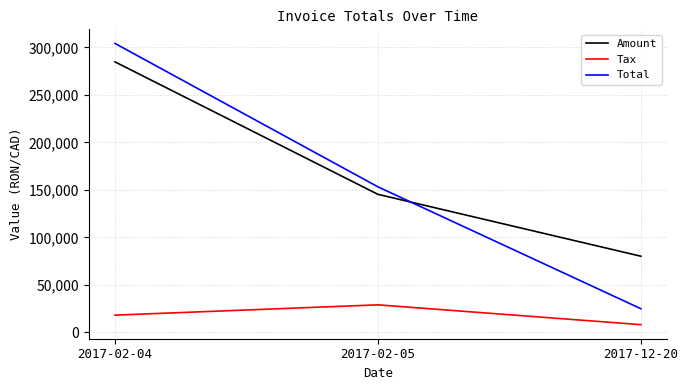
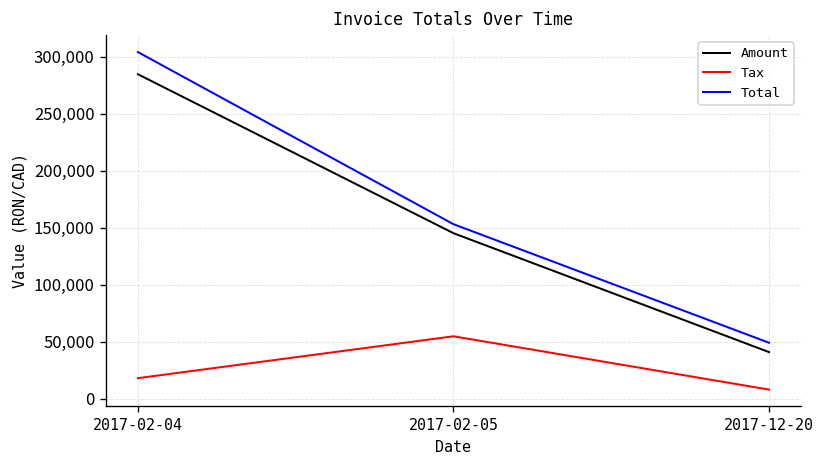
Tax, 2017-02-05: 30,000 -> 50,000
Amount, 2017-12-20: 80,000 -> 40,000
Total, 2017-12-20: 30,000 -> 50,000
